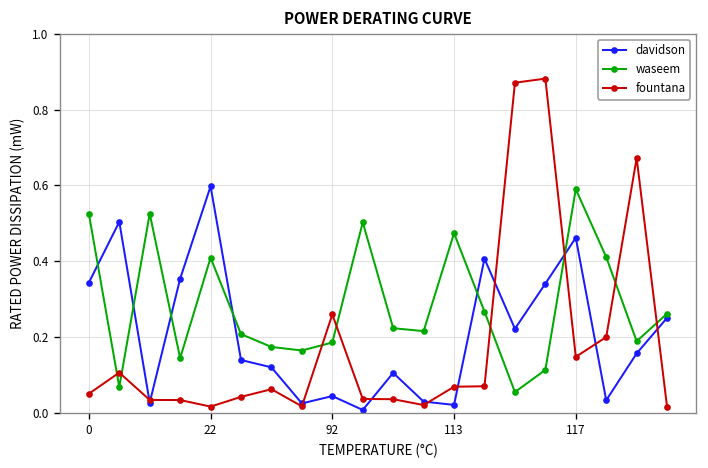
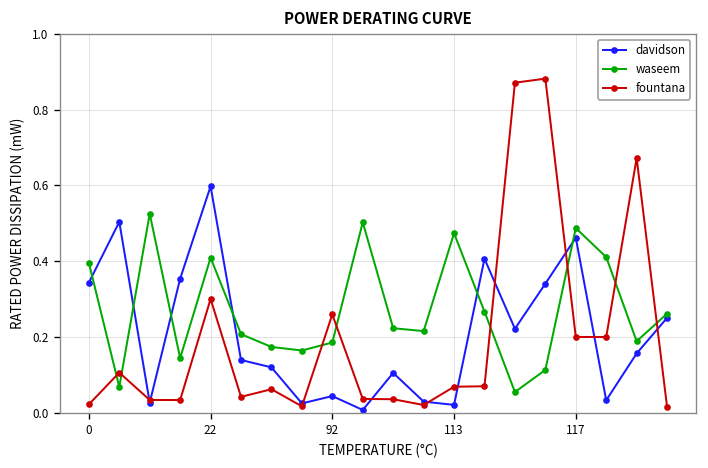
waseem, 0: 0.53 -> 0.40
fountana, 0: 0.05 -> 0.02
fountana, 22: 0.02 -> 0.30
waseem, 117: 0.59 -> 0.49
fountana, 117: 0.15 -> 0.20
